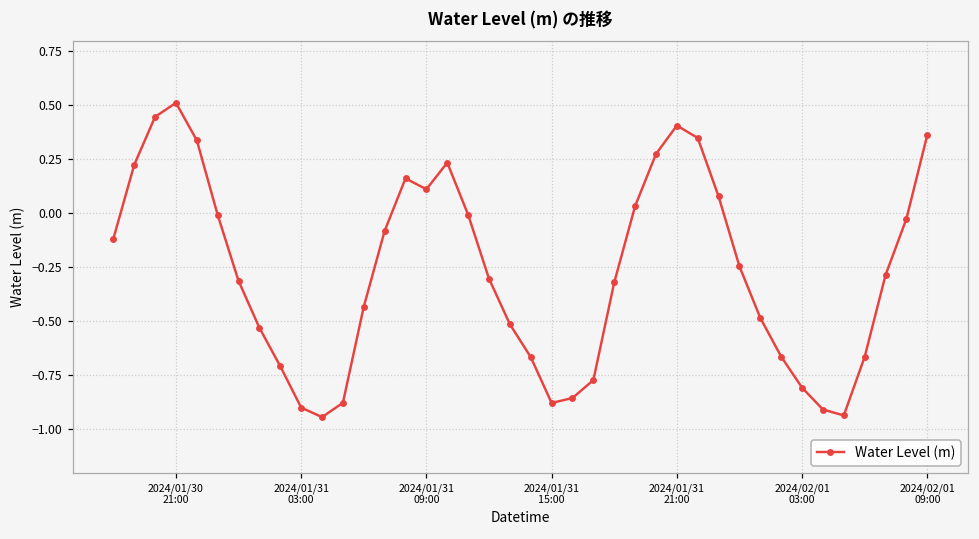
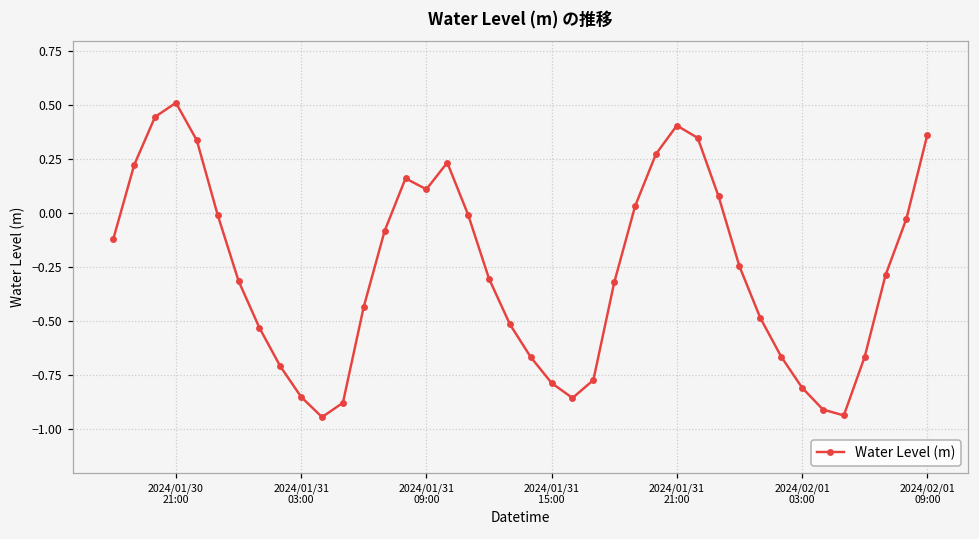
2024/01/31 03:00: -0.90 -> -0.85
2024/01/31 15:00: -0.88 -> -0.79
